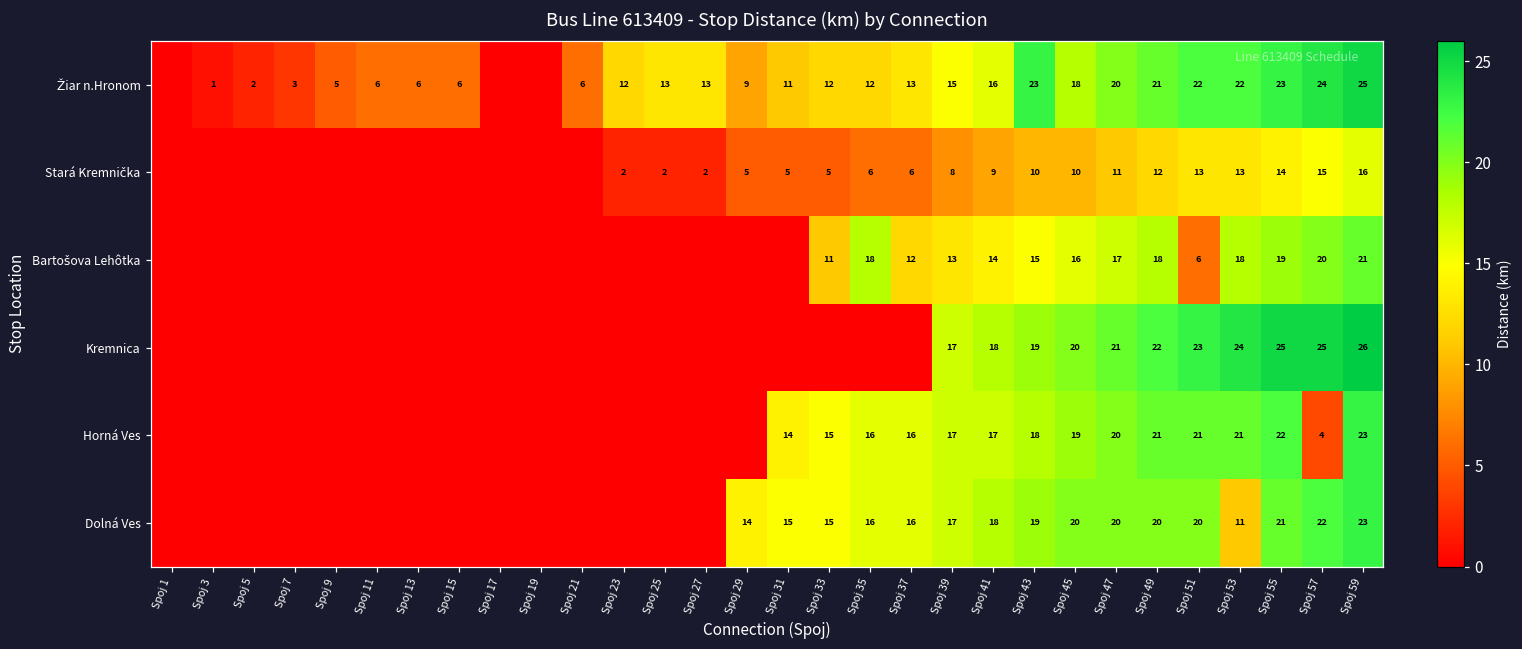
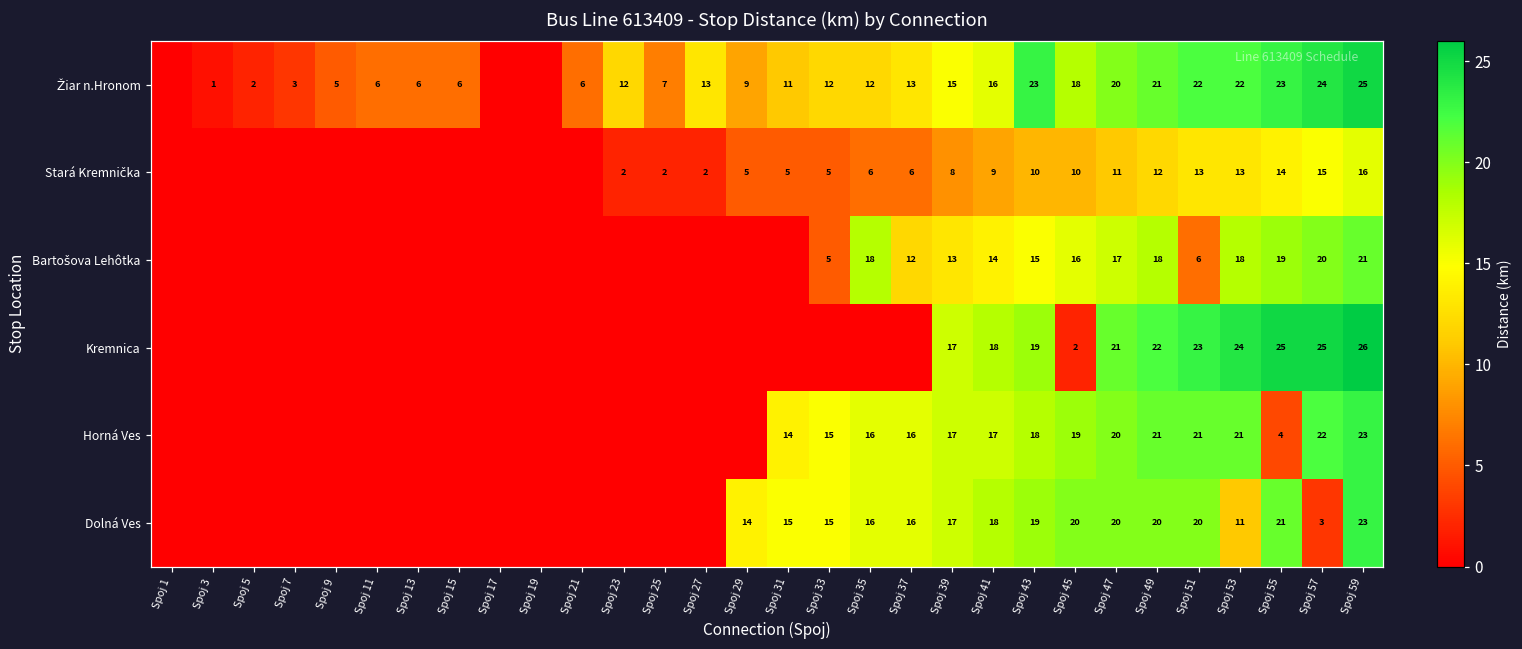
Žiar n.Hronom, Spoj 25: 13 -> 7
Bartošova Lehôtka, Spoj 33: 11 -> 5
Kremnica, Spoj 45: 20 -> 2
Horná Ves, Spoj 55: 22 -> 4
Horná Ves, Spoj 57: 4 -> 22
Dolná Ves, Spoj 57: 22 -> 3
